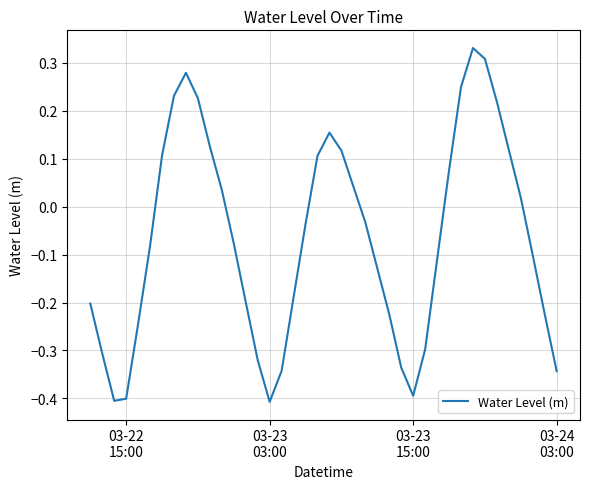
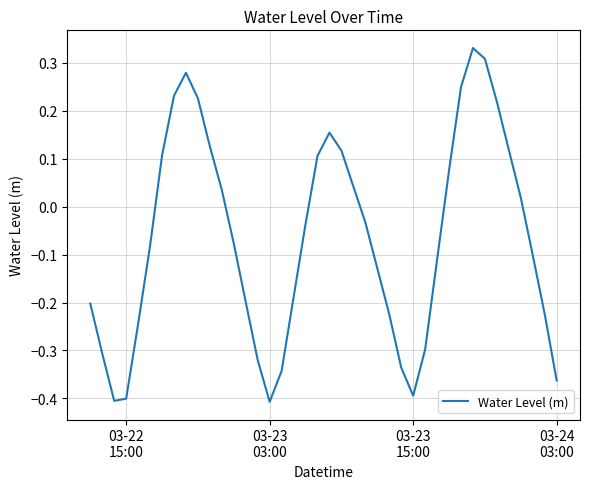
03-24 03:00: -0.34 -> -0.36
